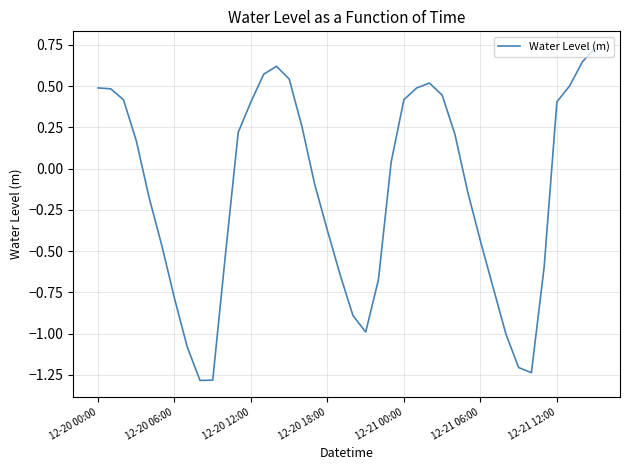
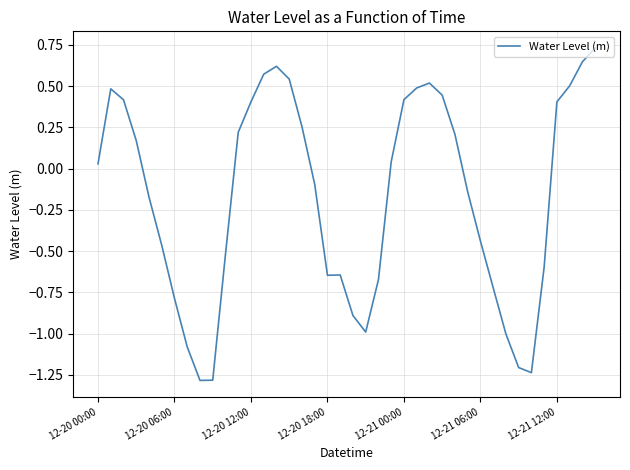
12-20 00:00: 0.49 -> 0.03
12-20 18:00: -0.38 -> -0.65
